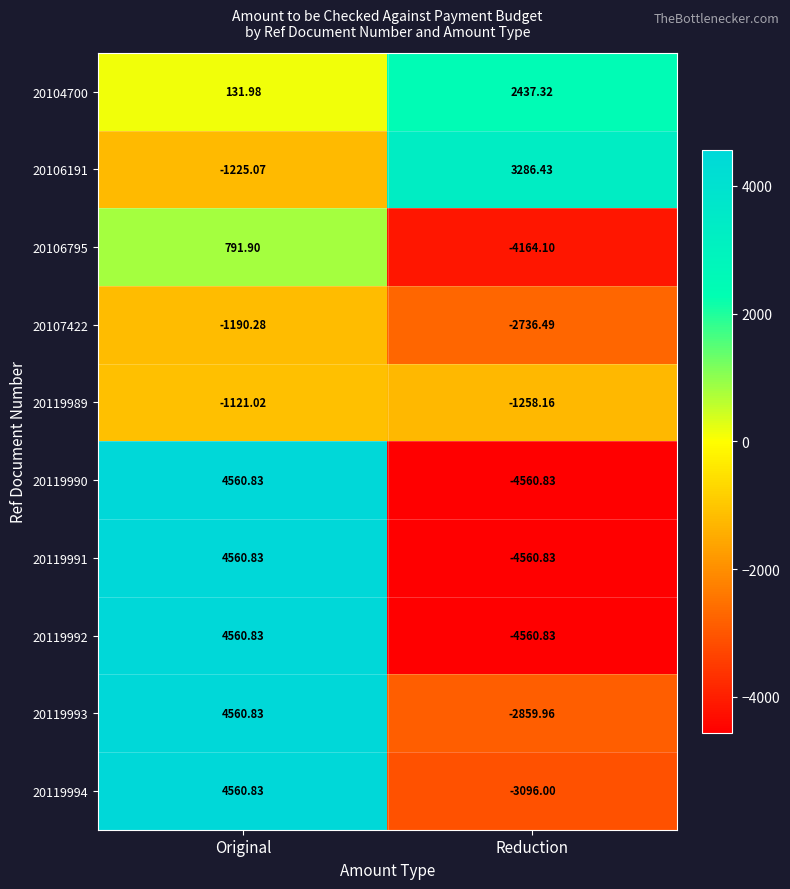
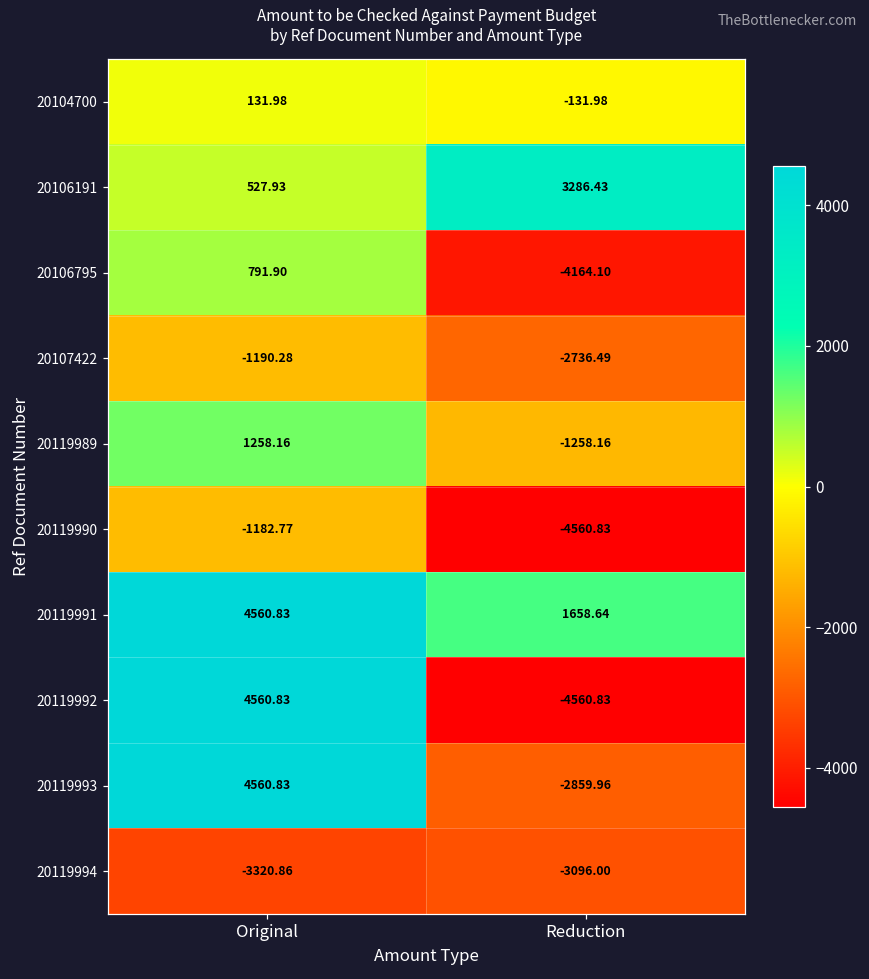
20104700, Reduction: 2437.32 -> -131.98
20106191, Original: -1225.07 -> 527.93
20119989, Original: -1121.02 -> 1258.16
20119990, Original: 4560.83 -> -1182.77
20119991, Reduction: -4560.83 -> 1658.64
20119994, Original: 4560.83 -> -3320.86
